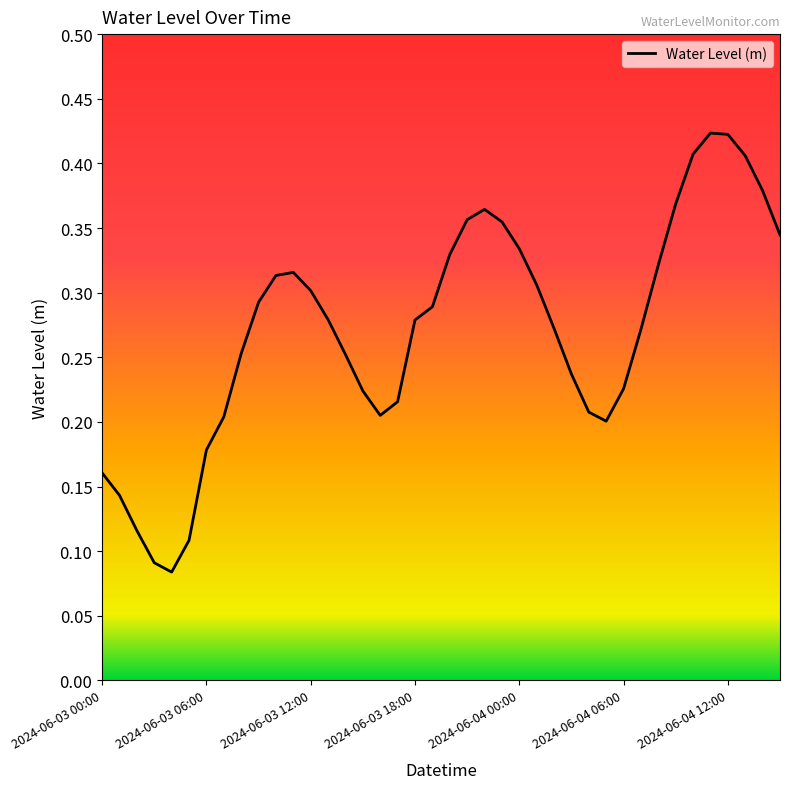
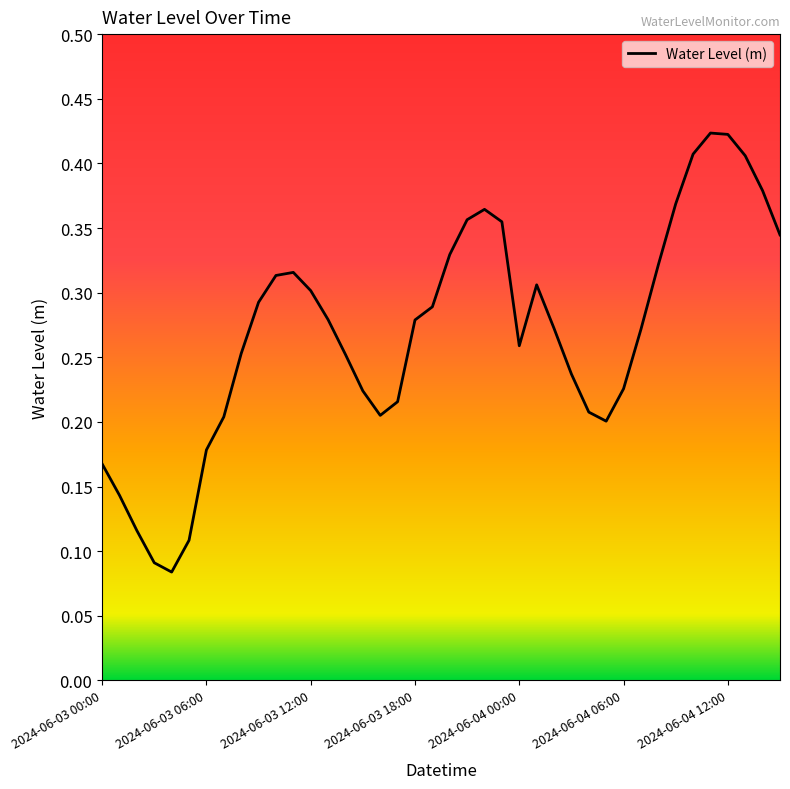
2024-06-03 00:00: 0.161 -> 0.168
2024-06-04 00:00: 0.334 -> 0.259
